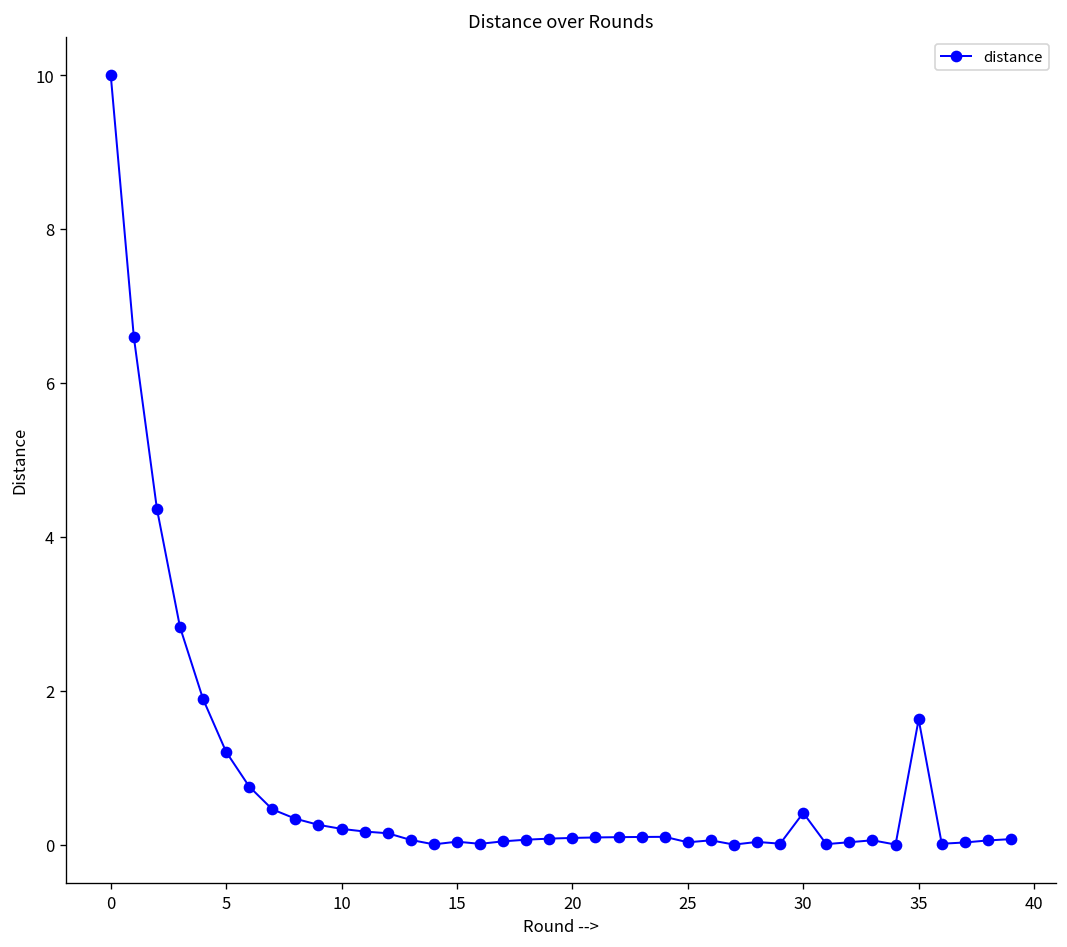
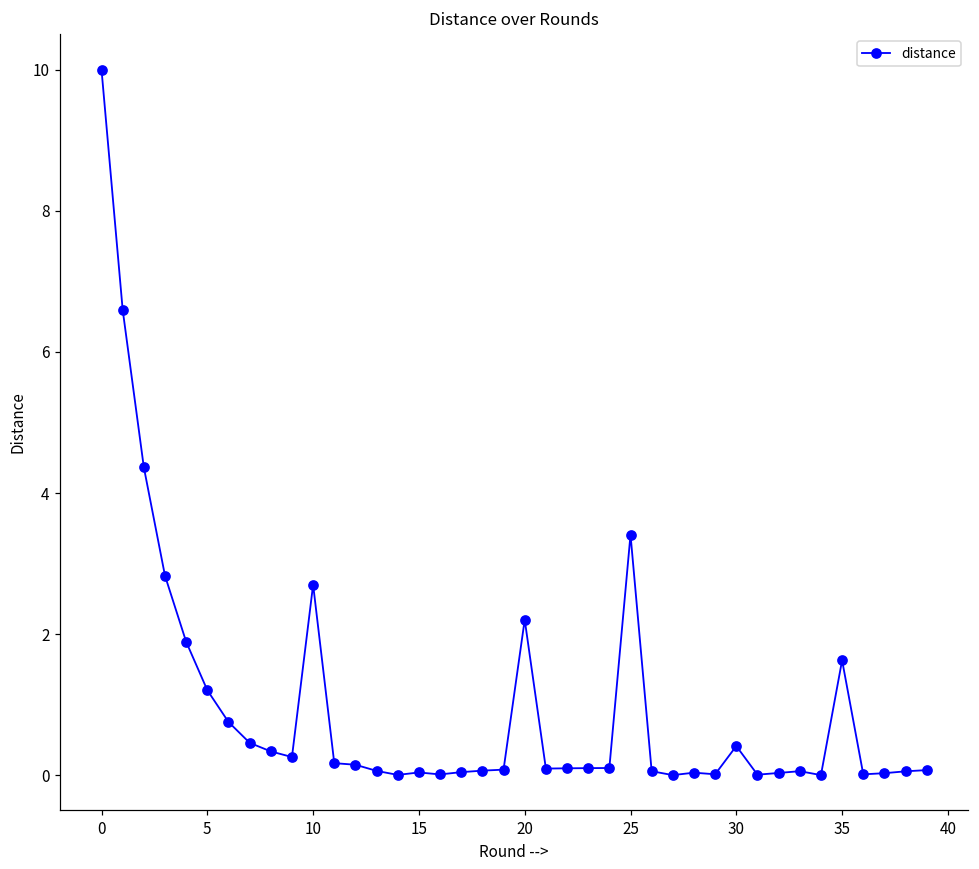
10: 0.2 -> 2.7
20: 0.1 -> 2.2
25: 0.0 -> 3.4
